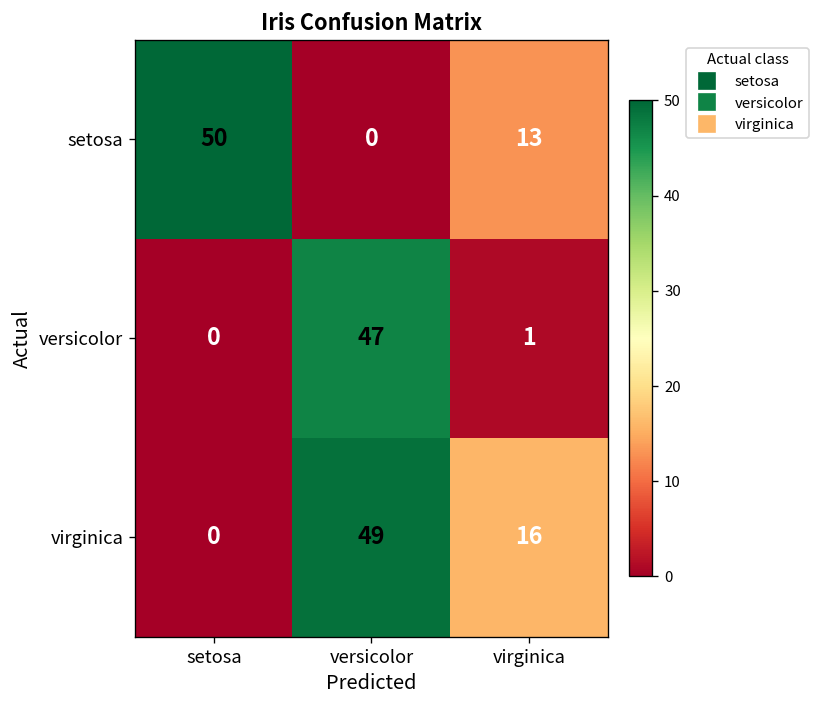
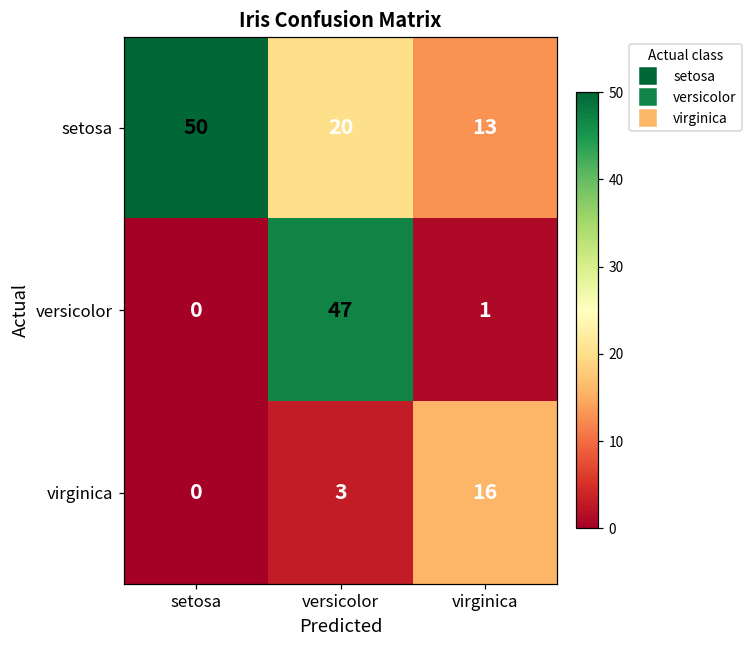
setosa, versicolor: 0 -> 20
virginica, versicolor: 49 -> 3
